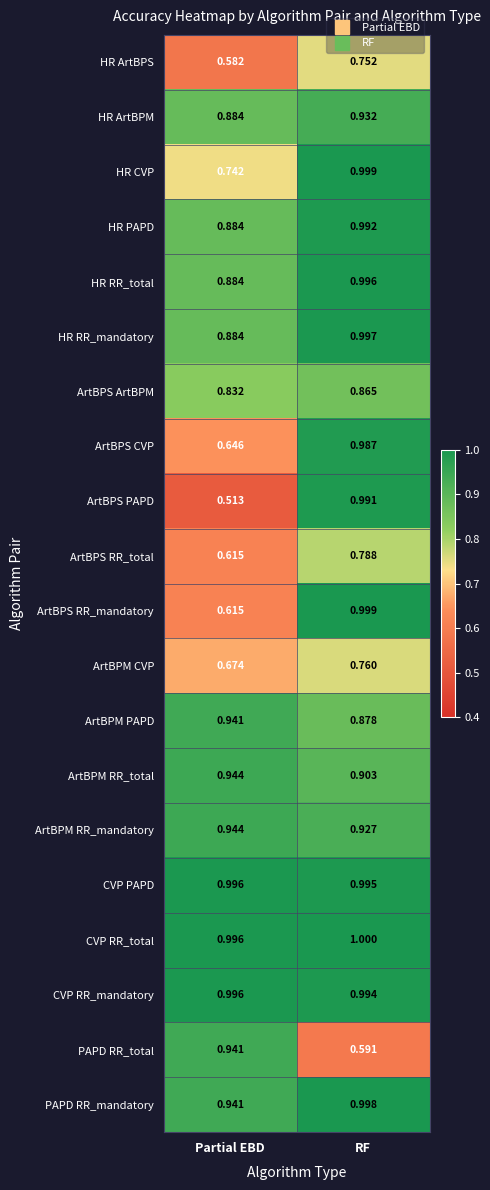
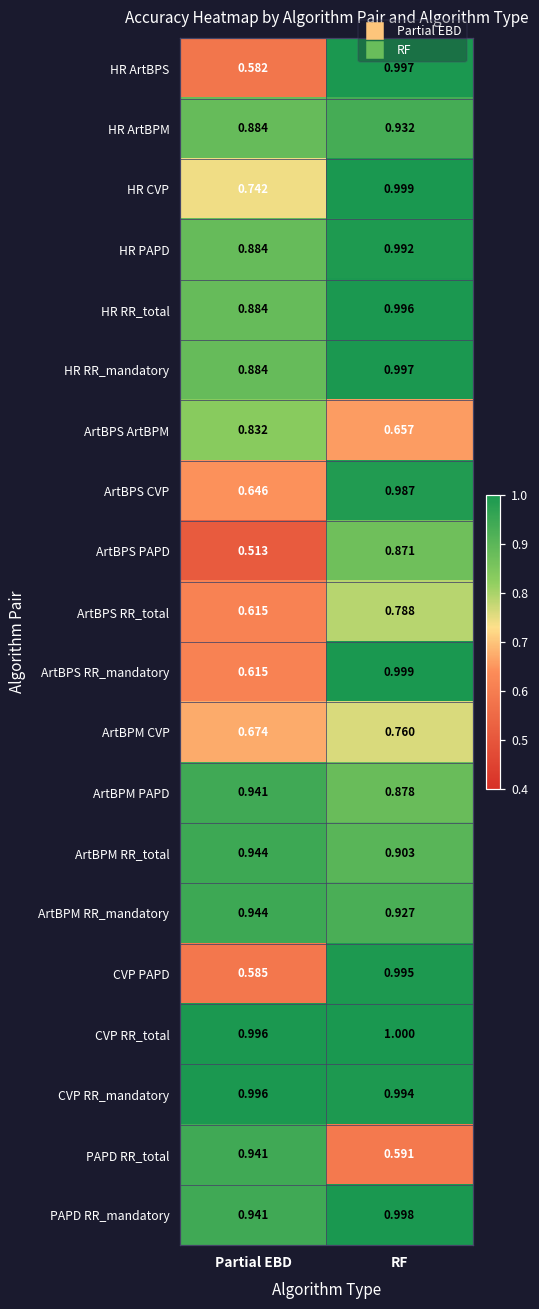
HR ArtBPS, RF: 0.752 -> 0.997
ArtBPS ArtBPM, RF: 0.865 -> 0.657
ArtBPS PAPD, RF: 0.991 -> 0.871
CVP PAPD, Partial EBD: 0.996 -> 0.585
